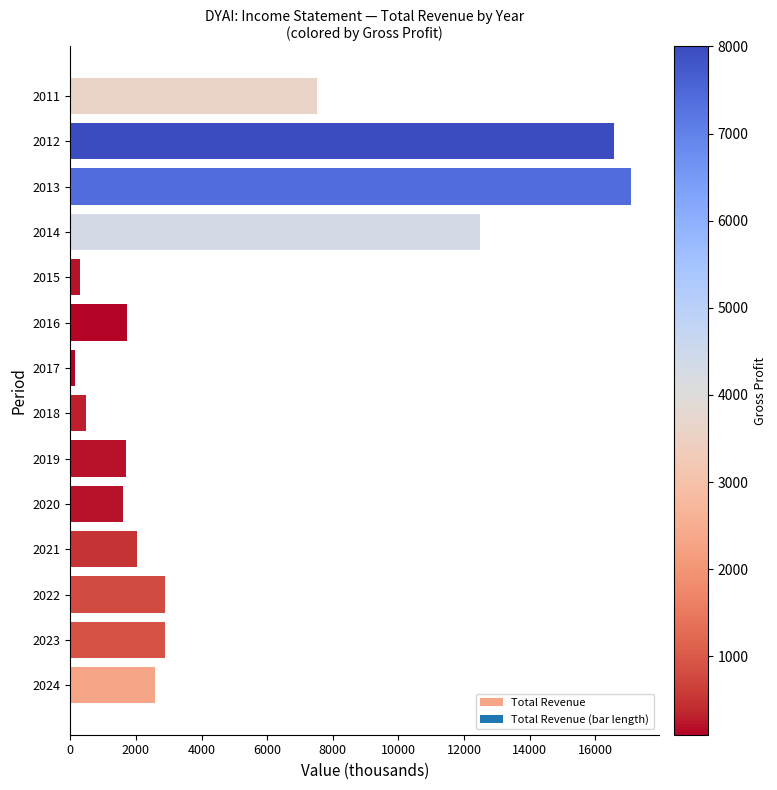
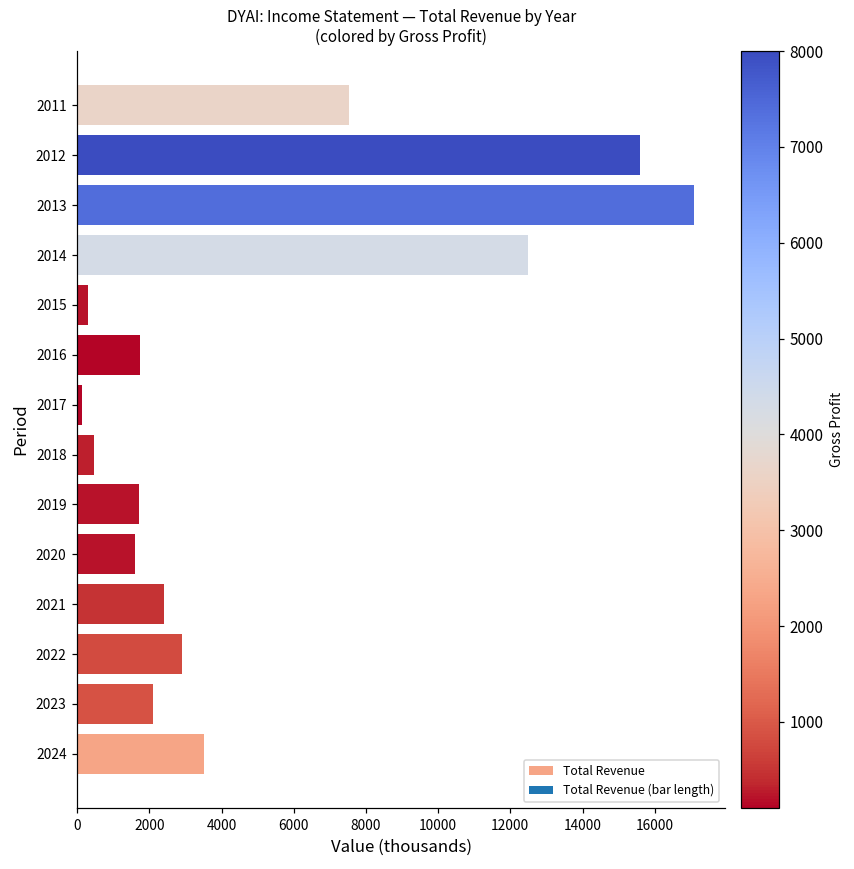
2012: 16600 -> 15600
2021: 2000 -> 2400
2023: 2900 -> 2100
2024: 2600 -> 3500
